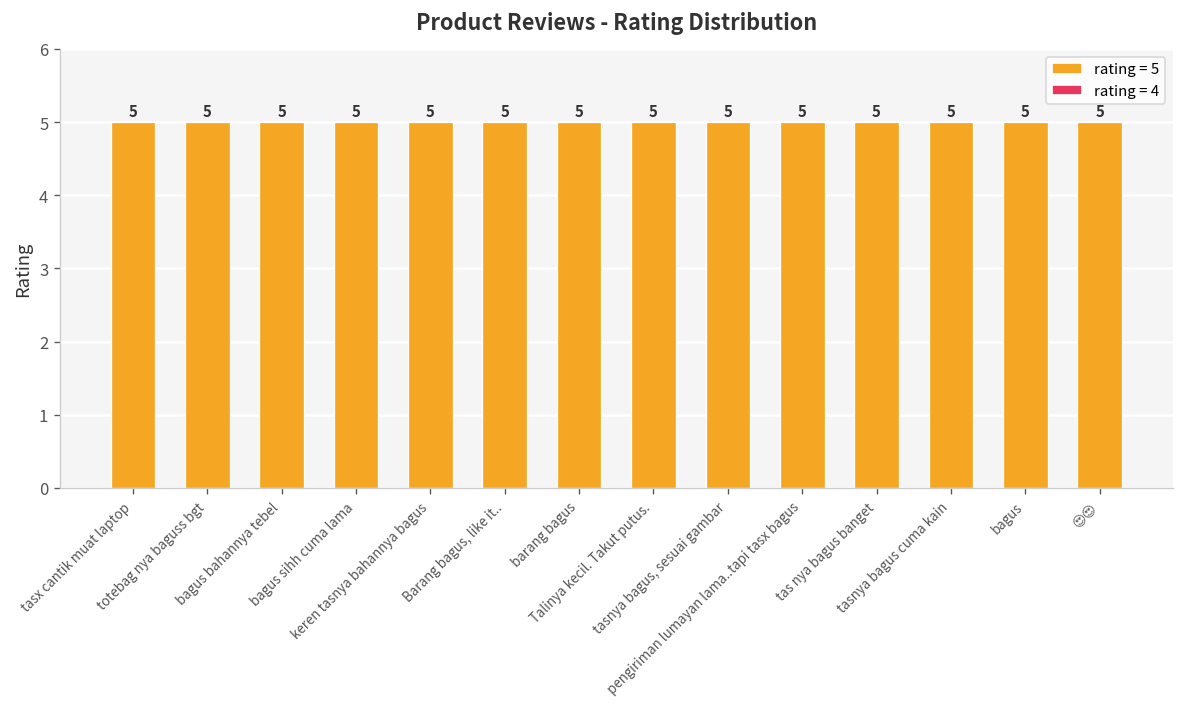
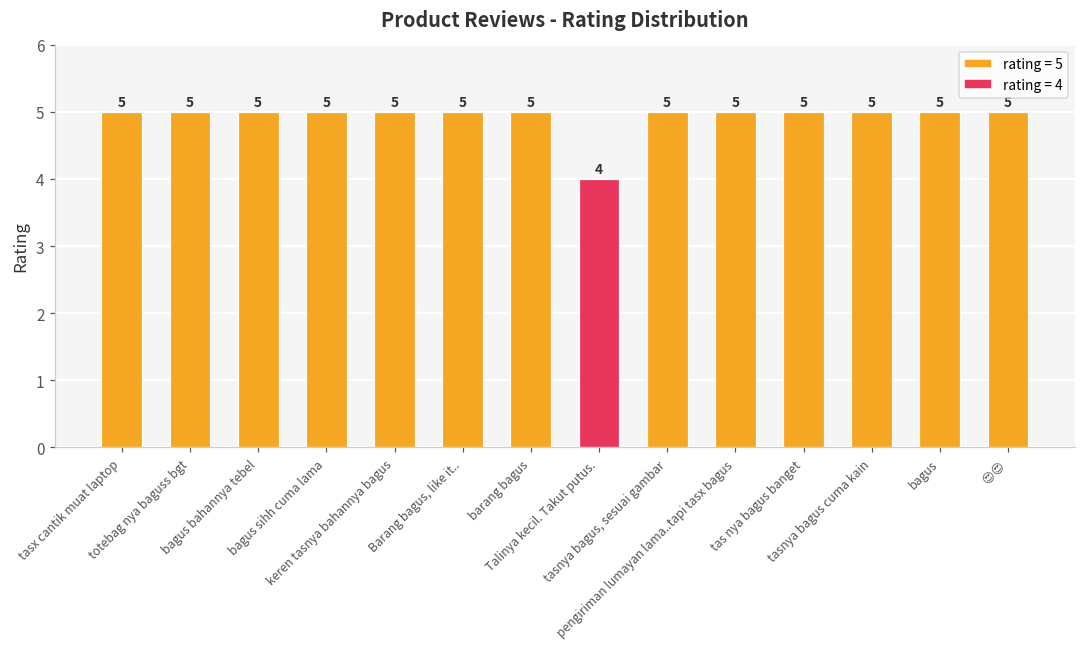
Talinya kecil. Takut putus.: 5 -> 4
